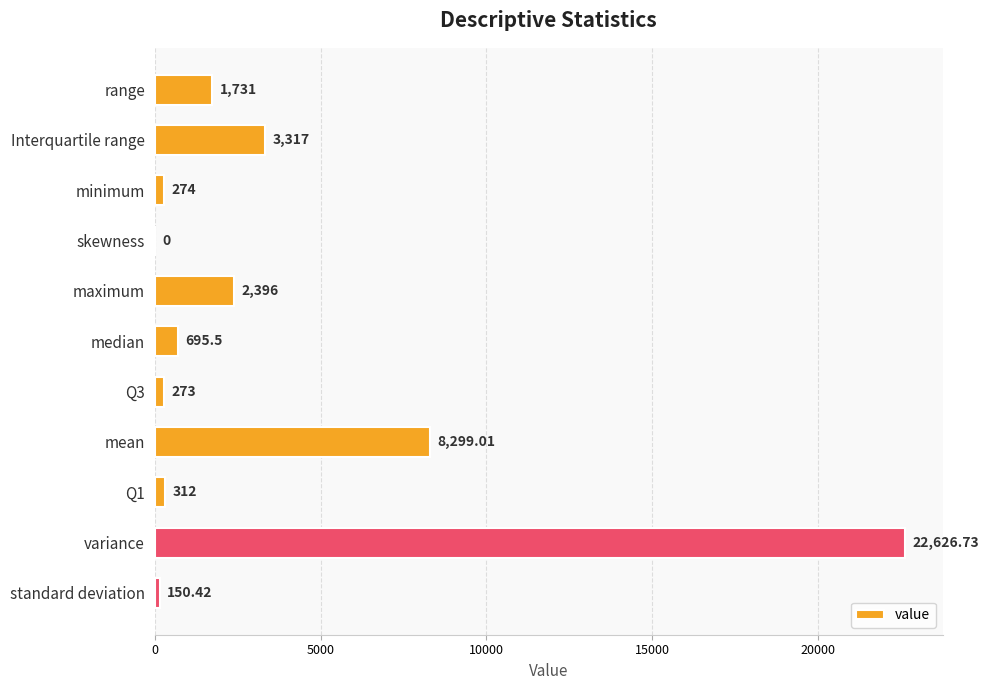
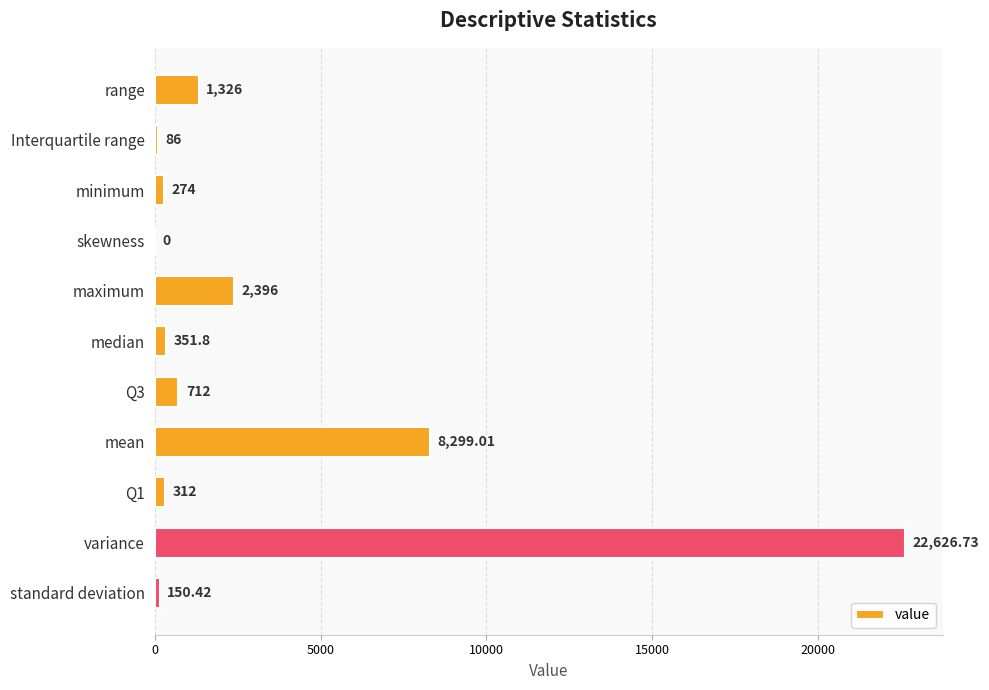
range: 1,731 -> 1,326
Interquartile range: 3,317 -> 86
median: 695.5 -> 351.8
Q3: 273 -> 712
